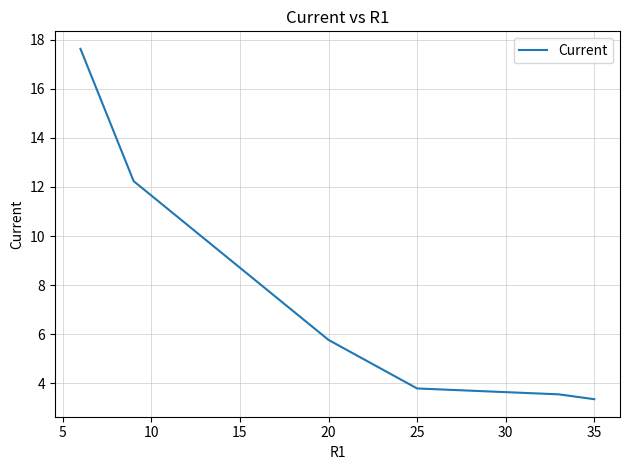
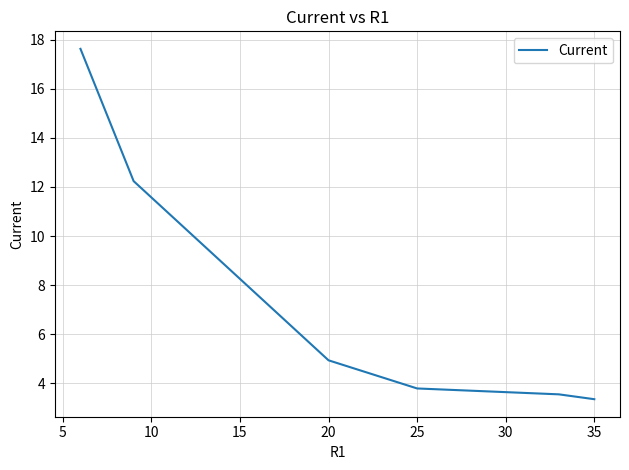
20: 5.8 -> 4.9
